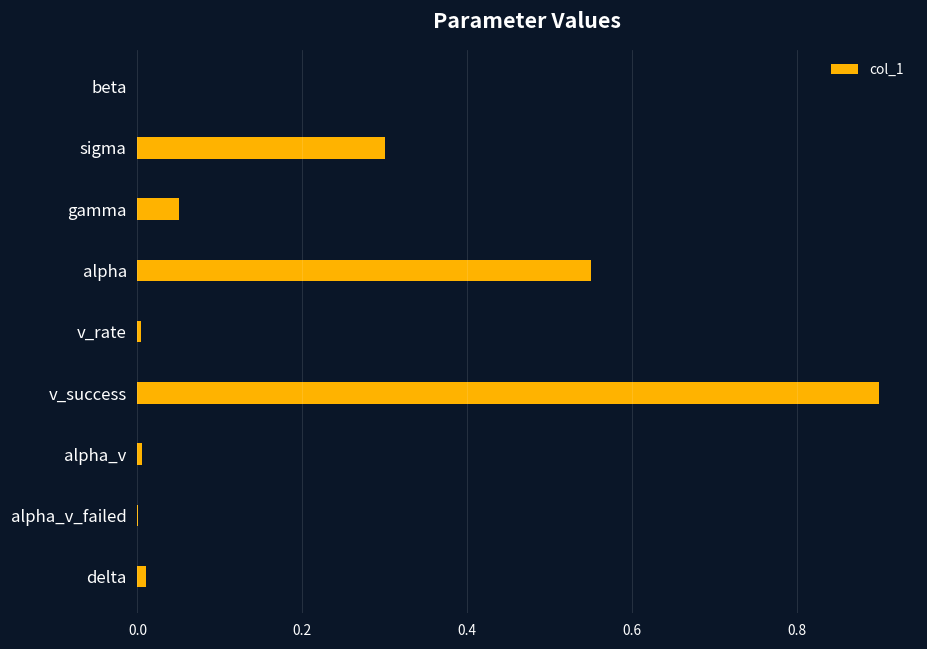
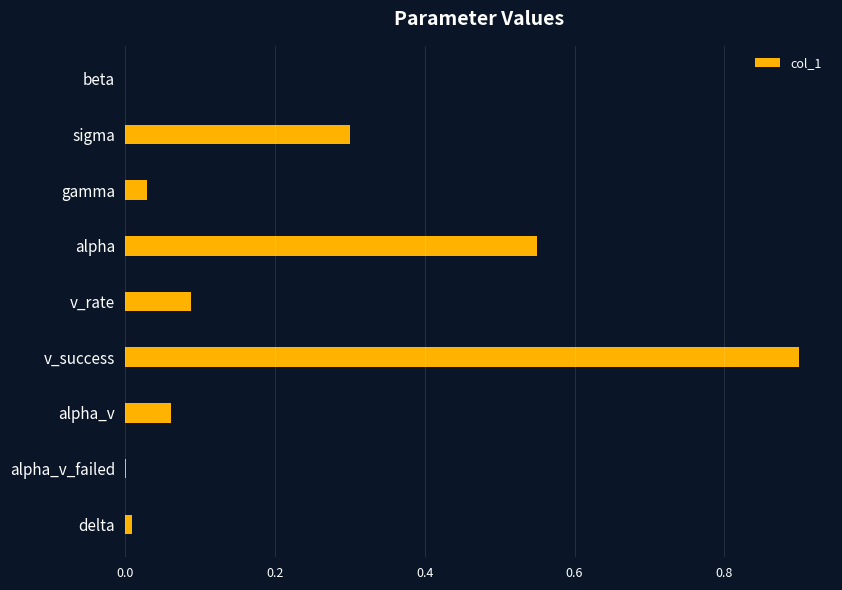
gamma: 0.05 -> 0.03
v_rate: 0.00 -> 0.09
alpha_v: 0.01 -> 0.06
